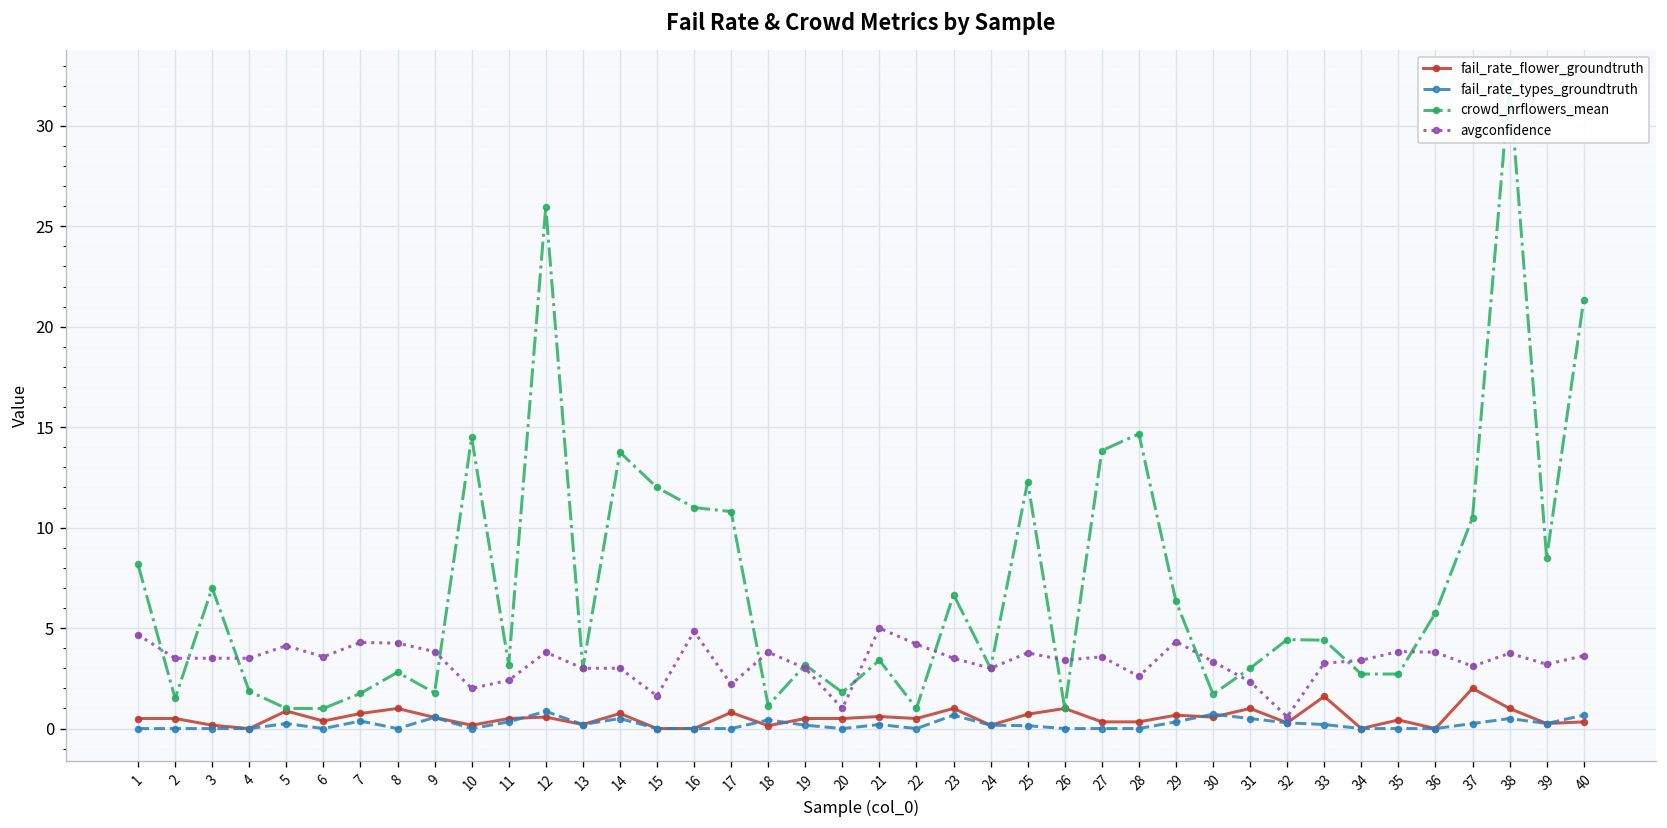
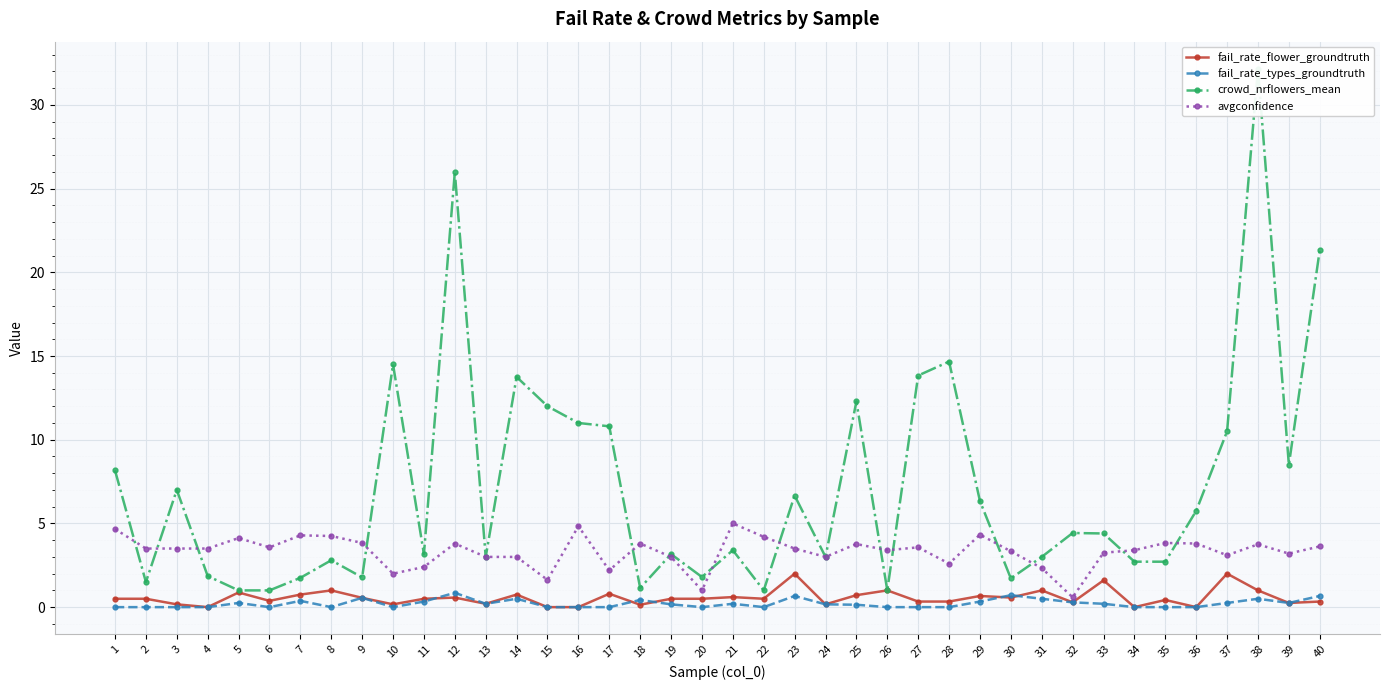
fail_rate_flower_groundtruth, 23: 1 -> 2
